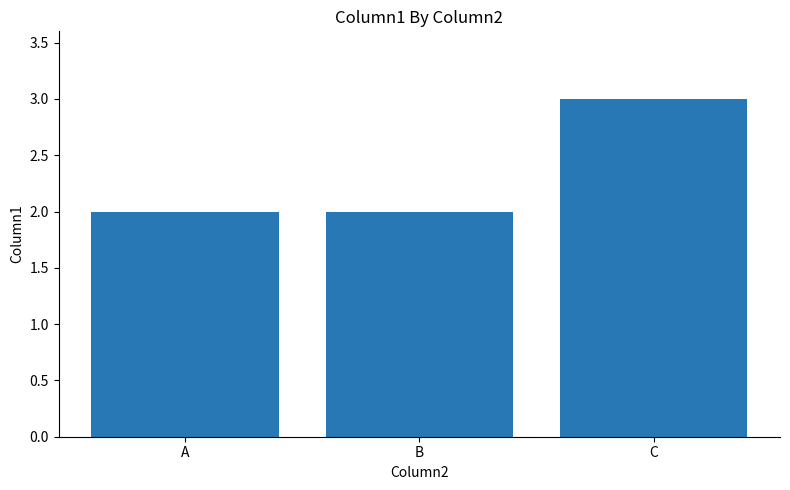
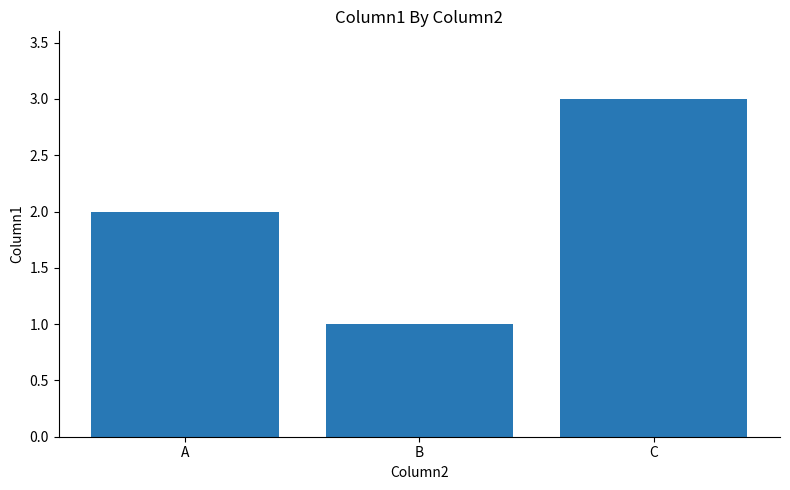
B: 2 -> 1
